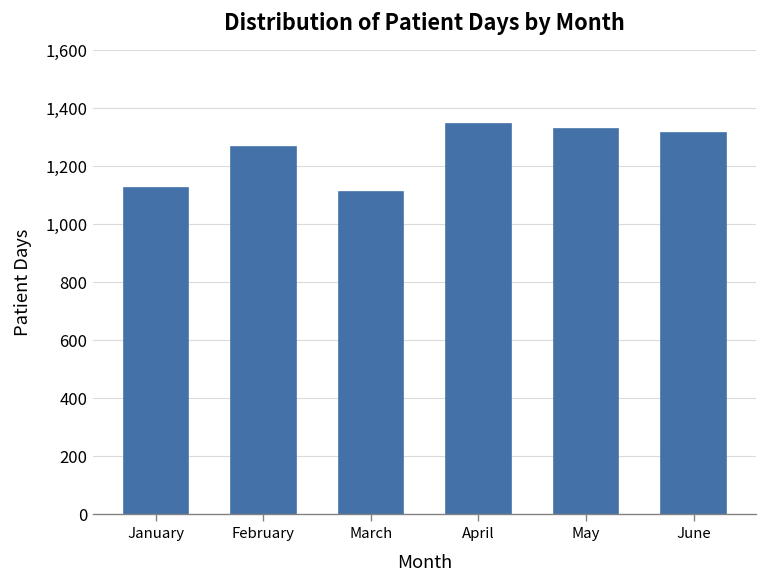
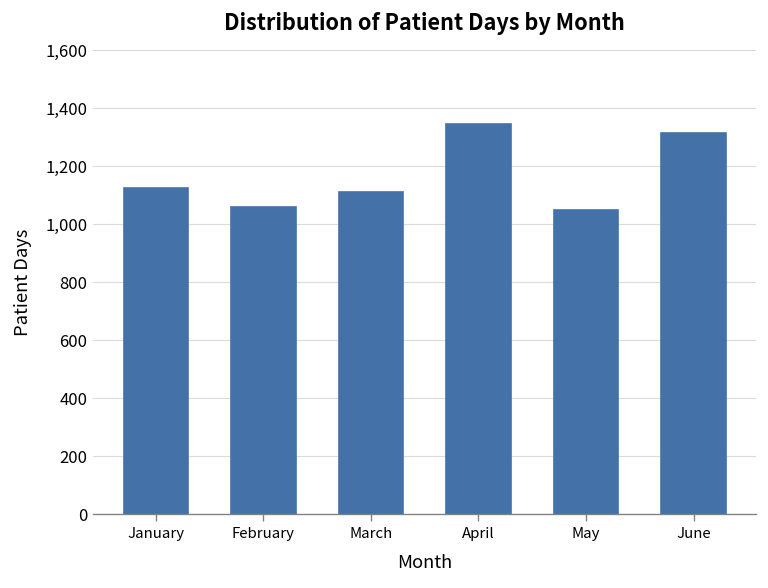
February: 1,270 -> 1,060
May: 1,330 -> 1,050
